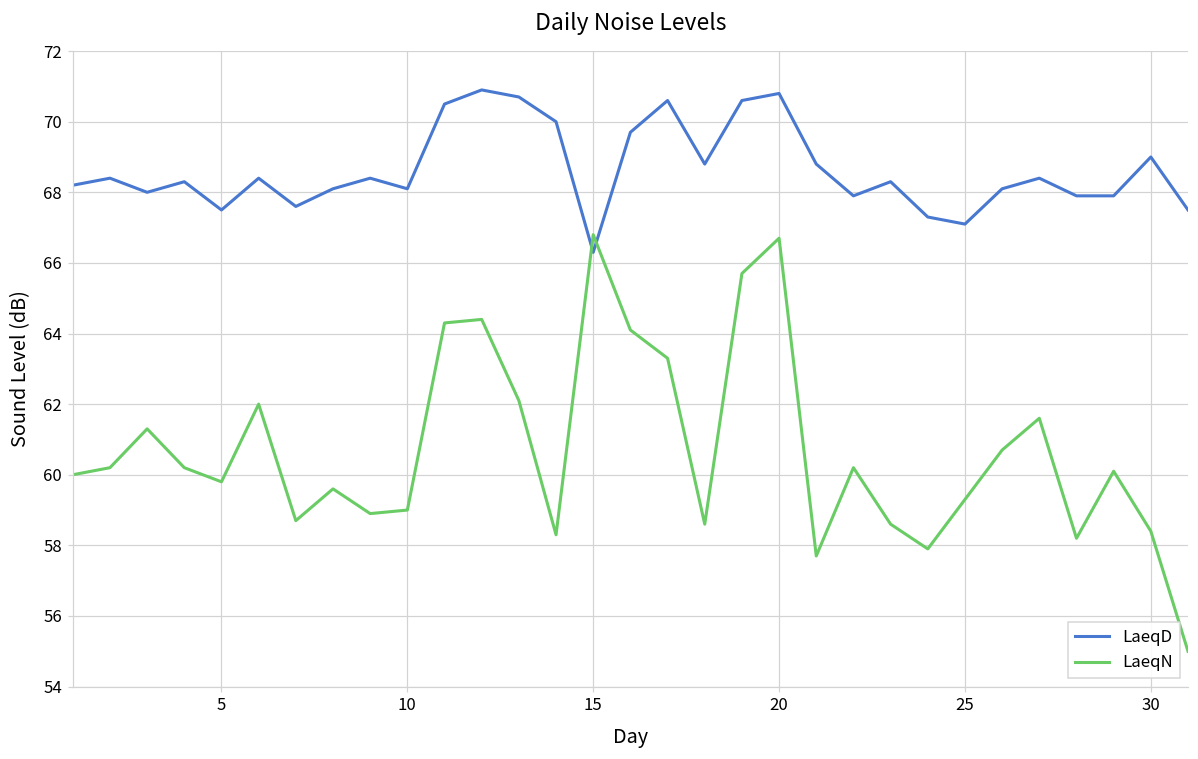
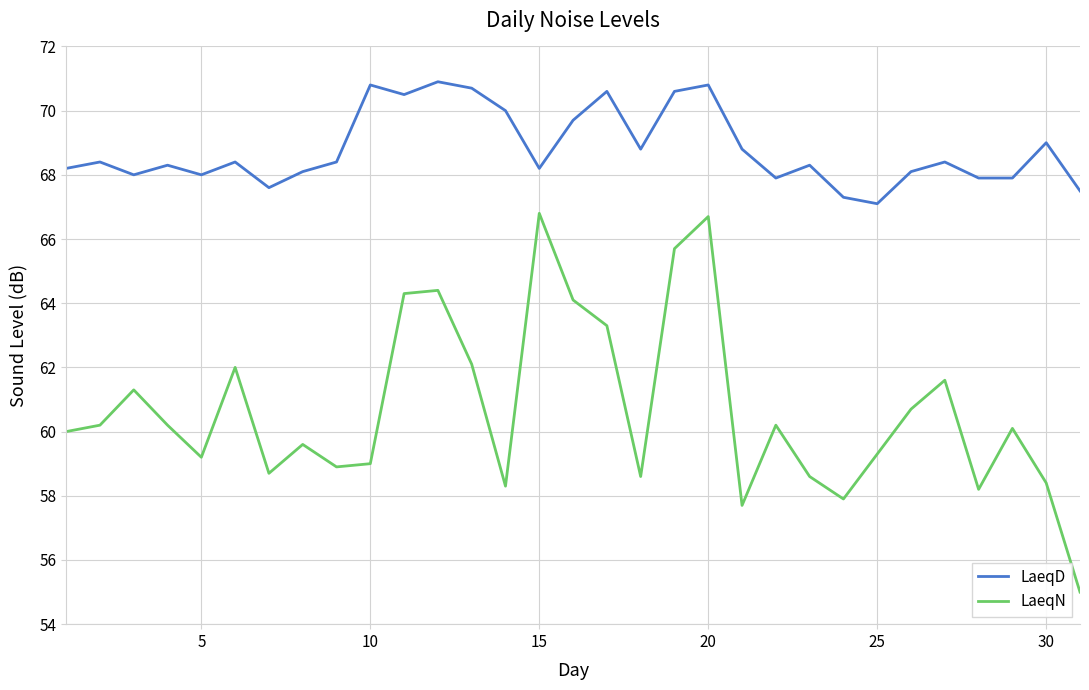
LaeqD, 5: 67.5 -> 68.0
LaeqN, 5: 59.8 -> 59.2
LaeqD, 10: 68.1 -> 70.8
LaeqD, 15: 66.3 -> 68.2
